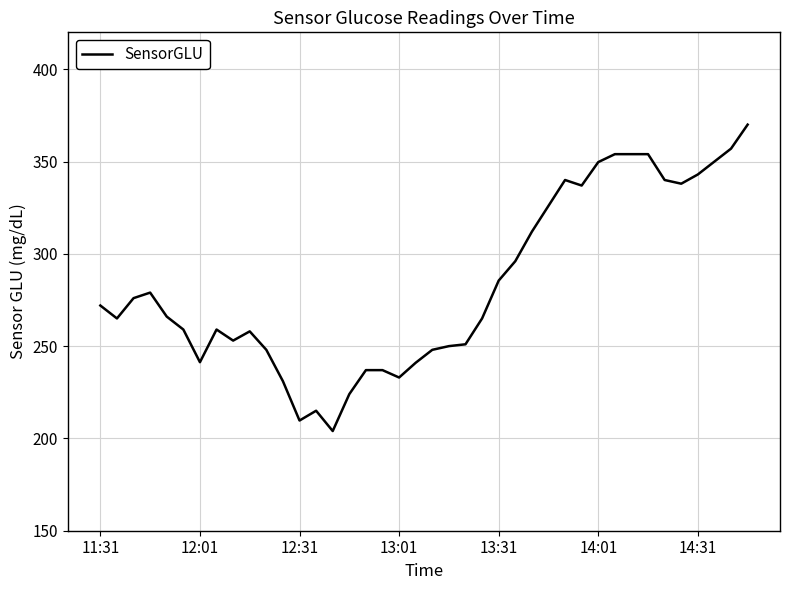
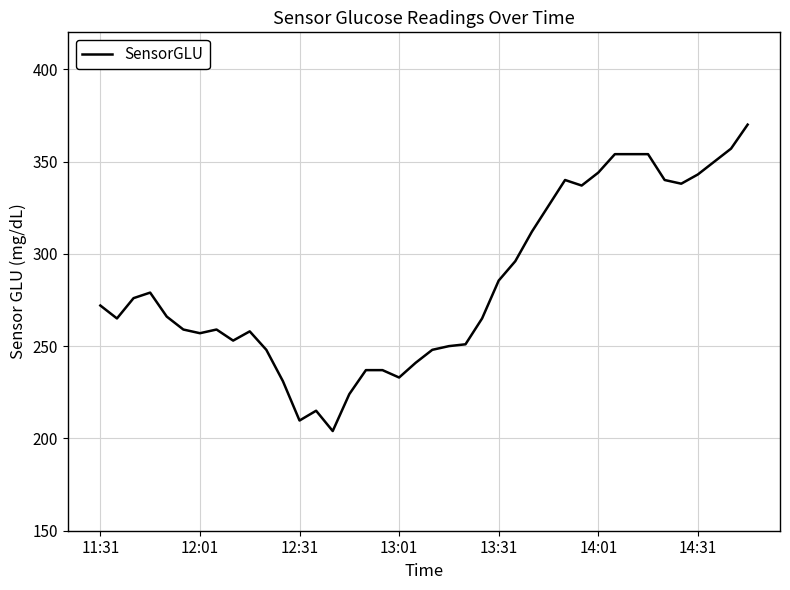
12:01: 241 -> 257
14:01: 350 -> 344
